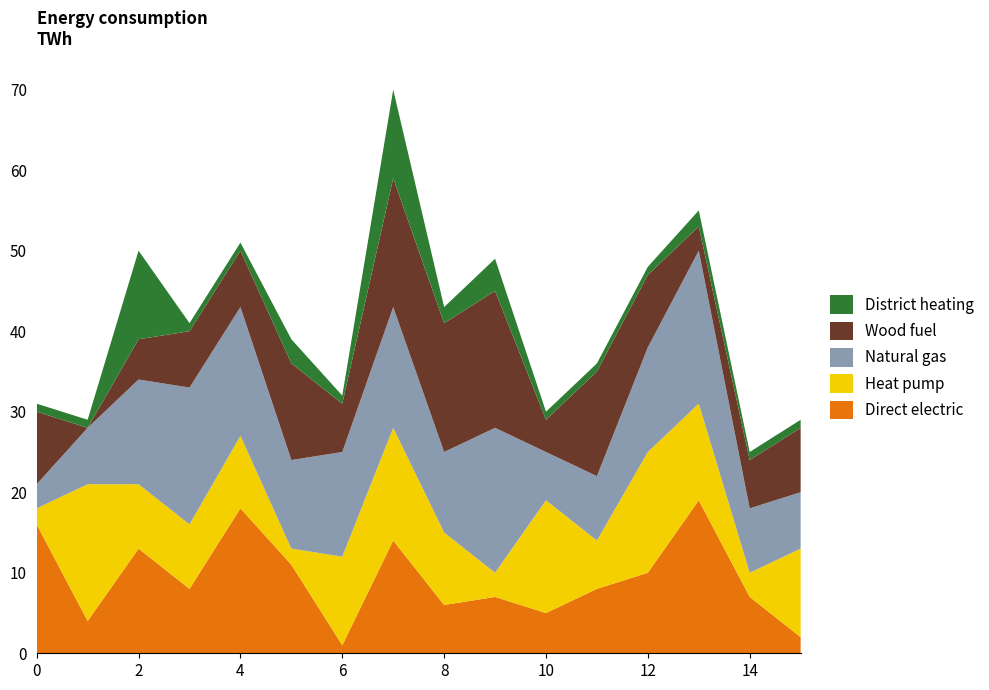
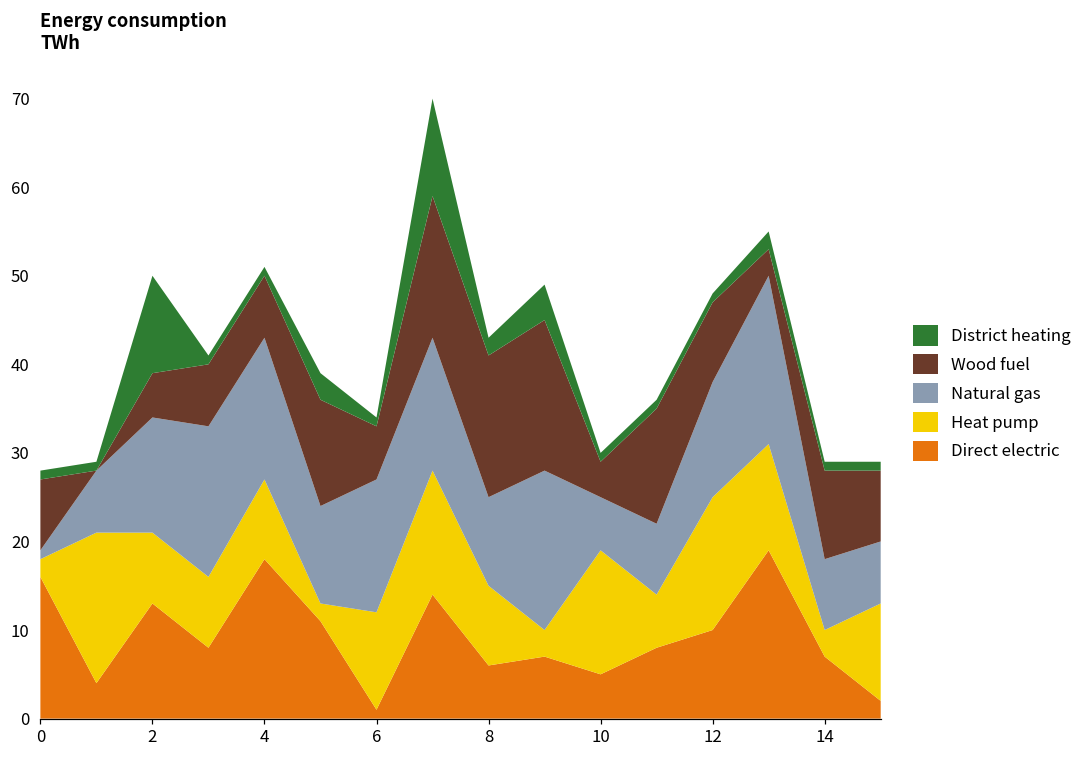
Natural gas, 0: 3 -> 1
Wood fuel, 0: 9 -> 8
Natural gas, 6: 13 -> 15
Wood fuel, 14: 6 -> 10
